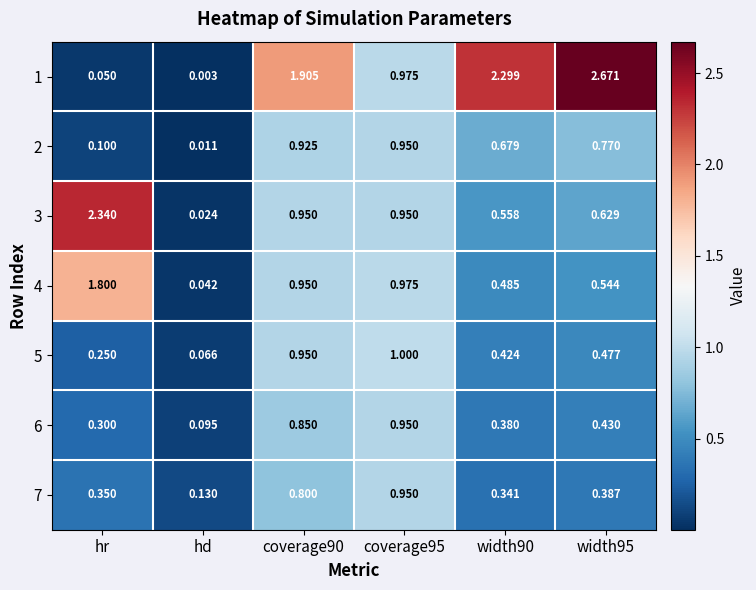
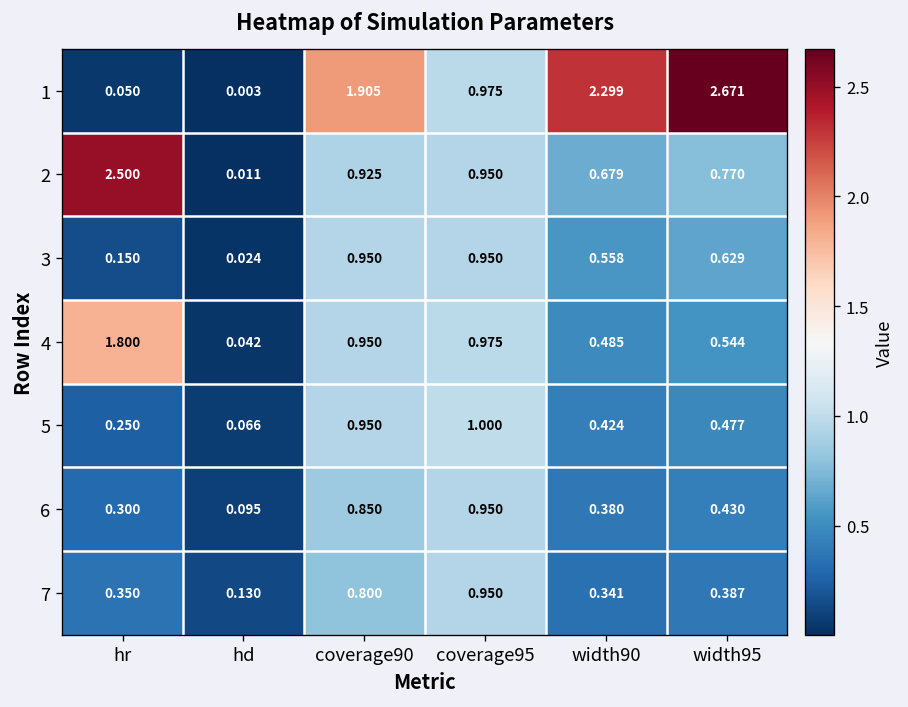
2, hr: 0.100 -> 2.500
3, hr: 2.340 -> 0.150
